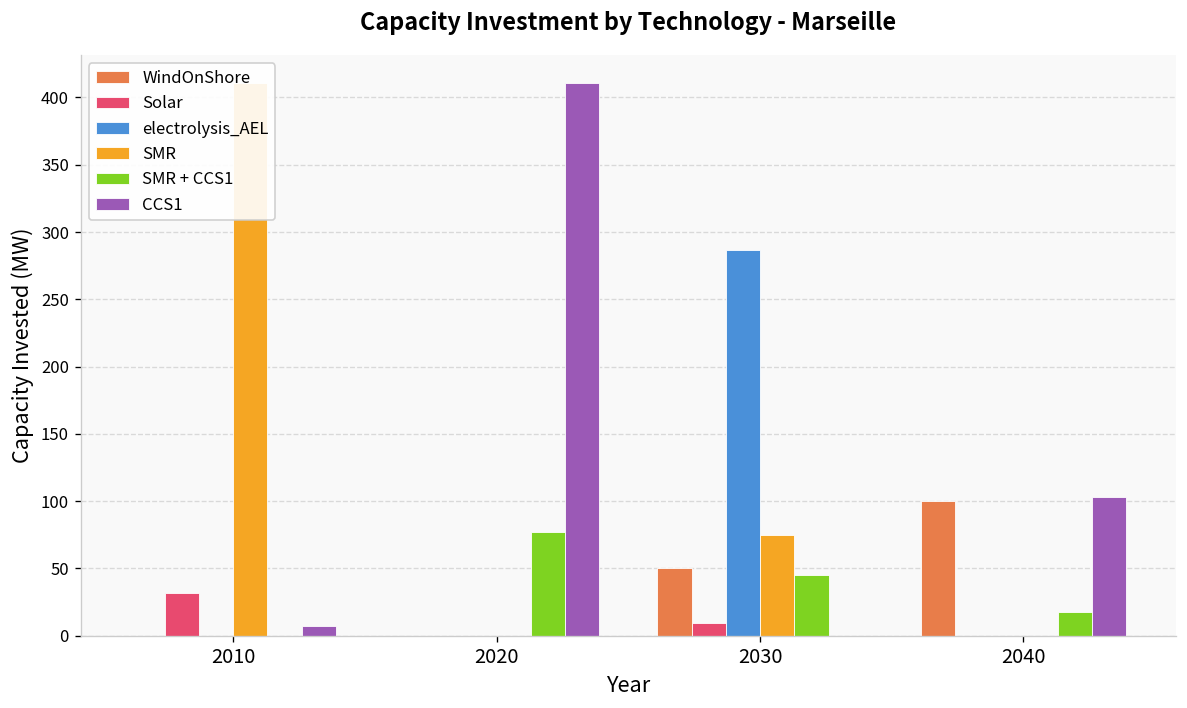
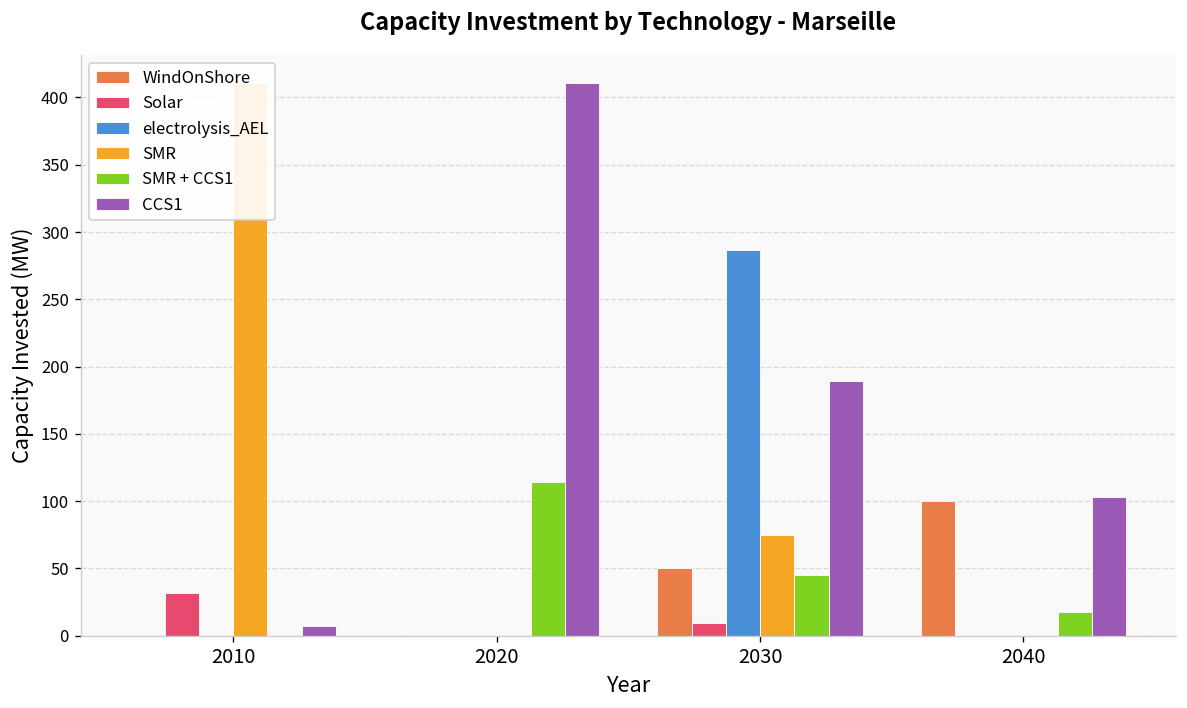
SMR + CCS1, 2020: 77 -> 114
CCS1, 2030: 0 -> 190
